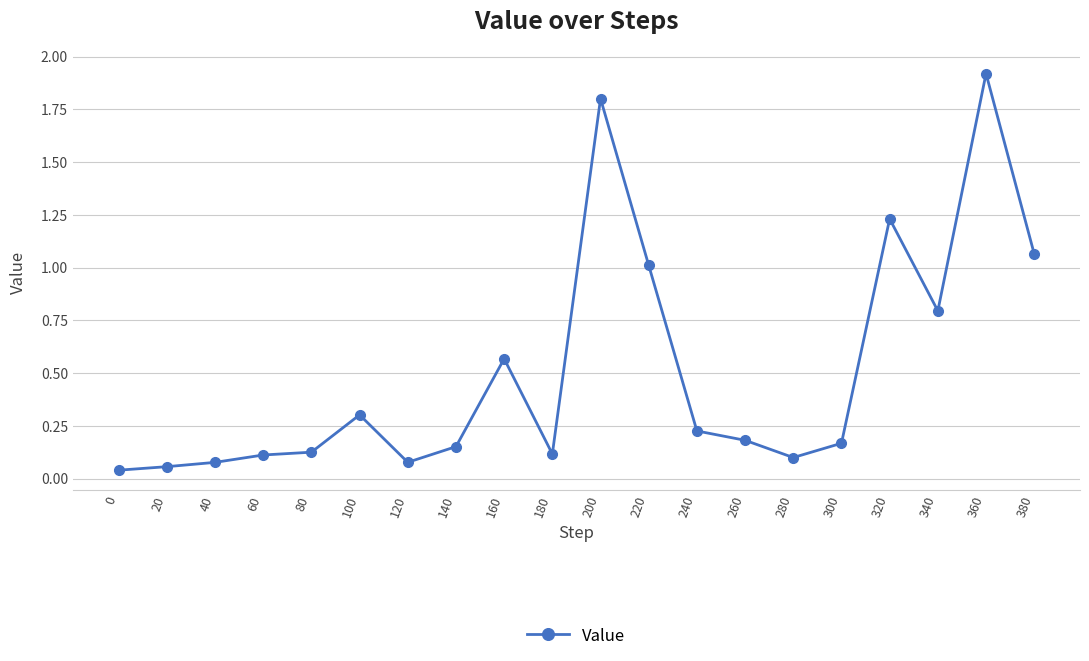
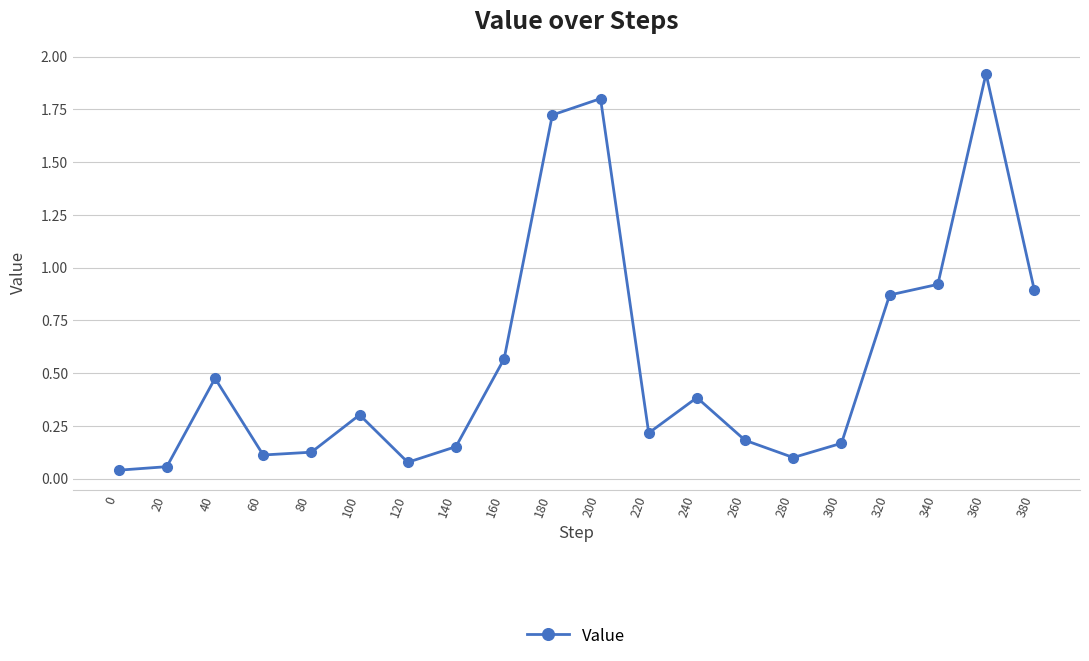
40: 0.08 -> 0.47
180: 0.12 -> 1.72
220: 1.01 -> 0.22
240: 0.23 -> 0.38
320: 1.23 -> 0.87
340: 0.79 -> 0.92
380: 1.06 -> 0.90
